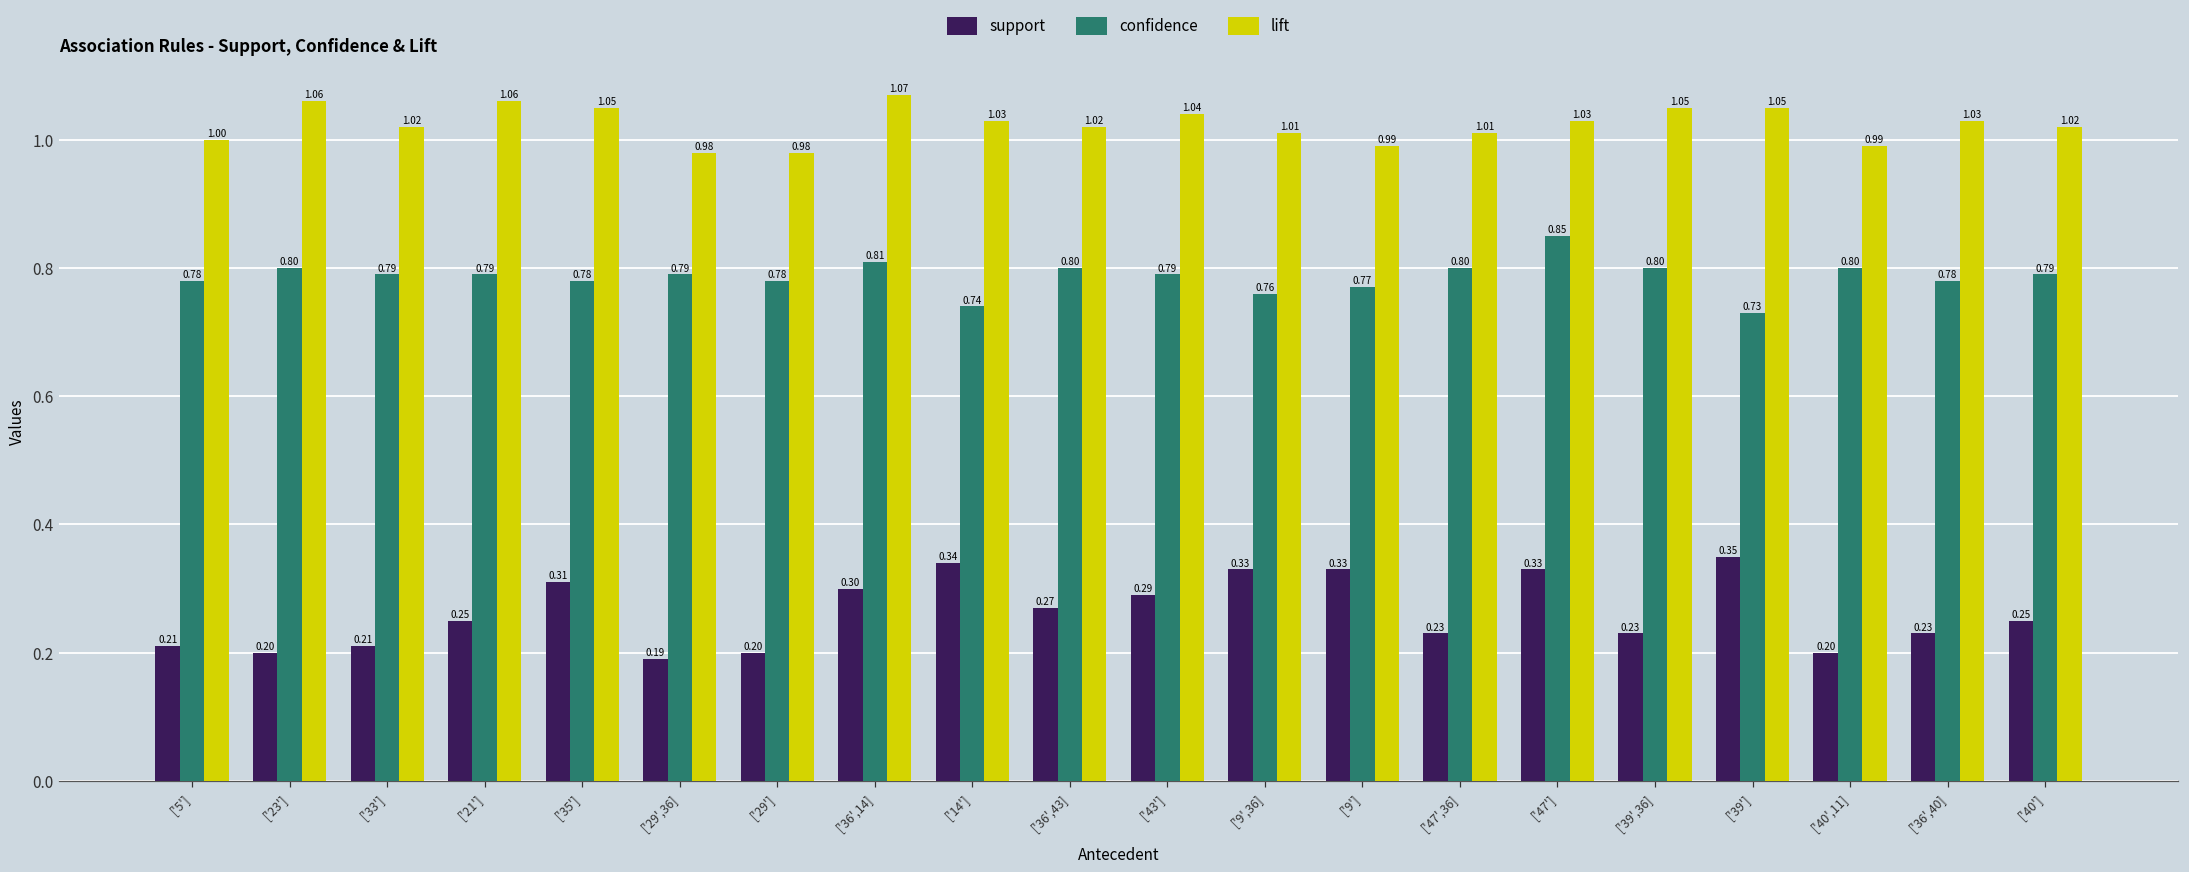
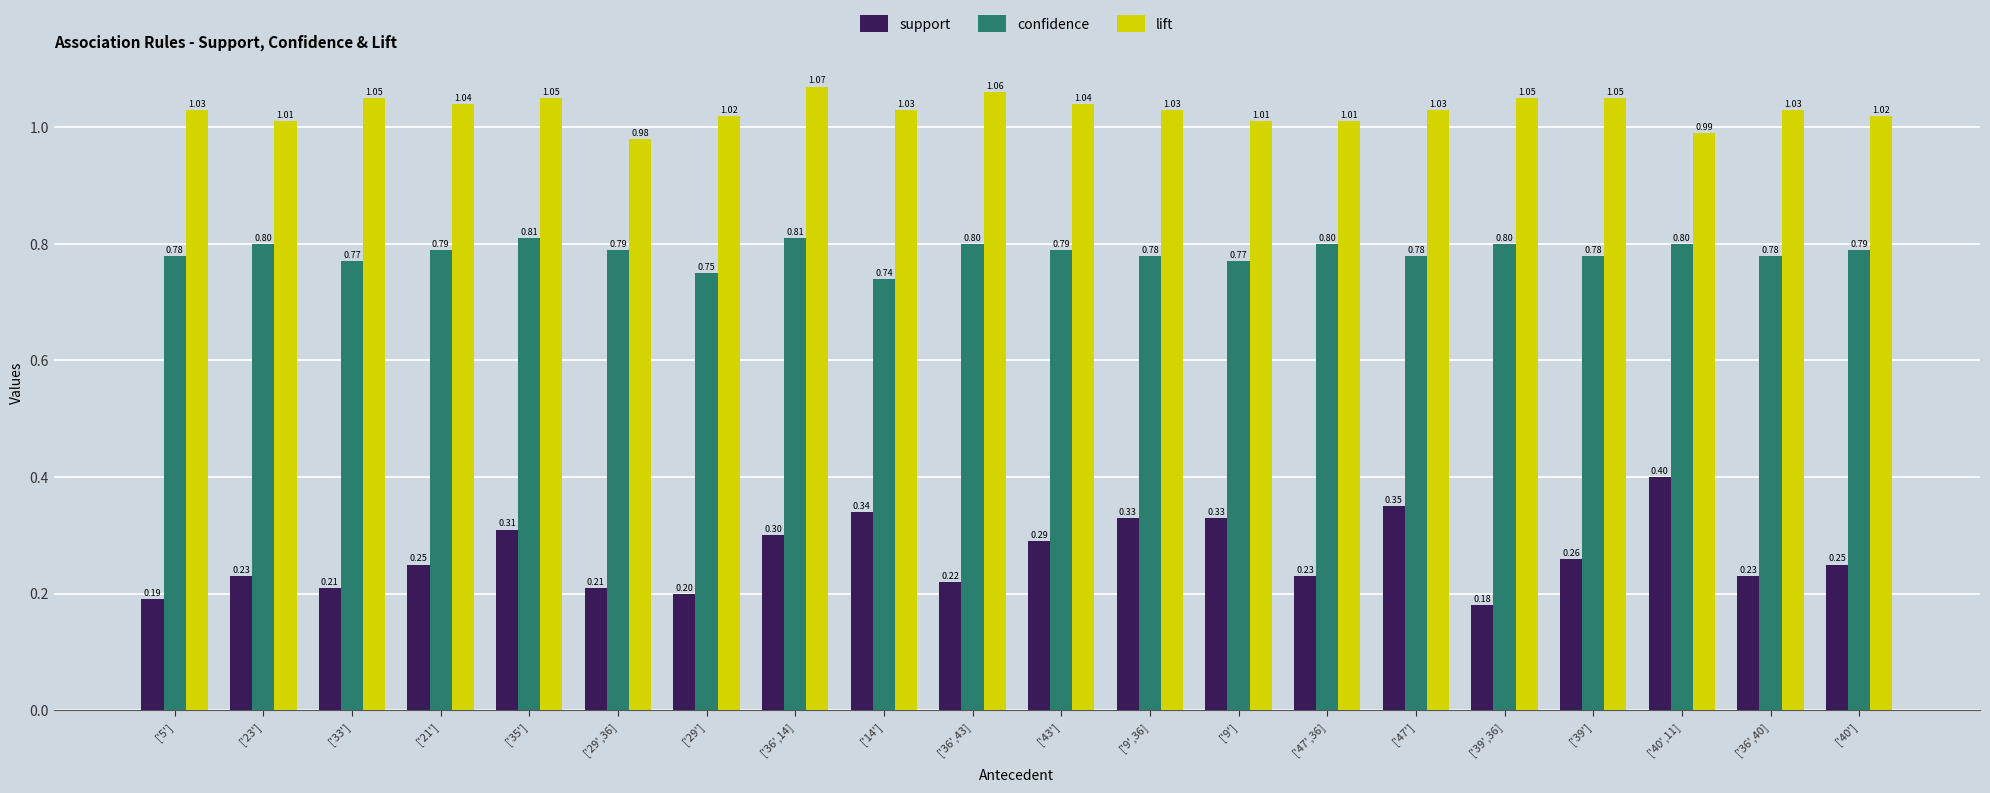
support, ['5']: 0.21 -> 0.19
lift, ['5']: 1.00 -> 1.03
support, ['23']: 0.20 -> 0.23
lift, ['23']: 1.06 -> 1.01
confidence, ['33']: 0.79 -> 0.77
lift, ['33']: 1.02 -> 1.05
lift, ['21']: 1.06 -> 1.04
confidence, ['35']: 0.78 -> 0.81
support, ['29',36]: 0.19 -> 0.21
confidence, ['29']: 0.78 -> 0.75
lift, ['29']: 0.98 -> 1.02
support, ['36',43]: 0.27 -> 0.22
lift, ['36',43]: 1.02 -> 1.06
confidence, ['9',36]: 0.76 -> 0.78
lift, ['9',36]: 1.01 -> 1.03
lift, ['9']: 0.99 -> 1.01
support, ['47']: 0.33 -> 0.35
confidence, ['47']: 0.85 -> 0.78
support, ['39',36]: 0.23 -> 0.18
support, ['39']: 0.35 -> 0.26
confidence, ['39']: 0.73 -> 0.78
support, ['40',11]: 0.20 -> 0.40
